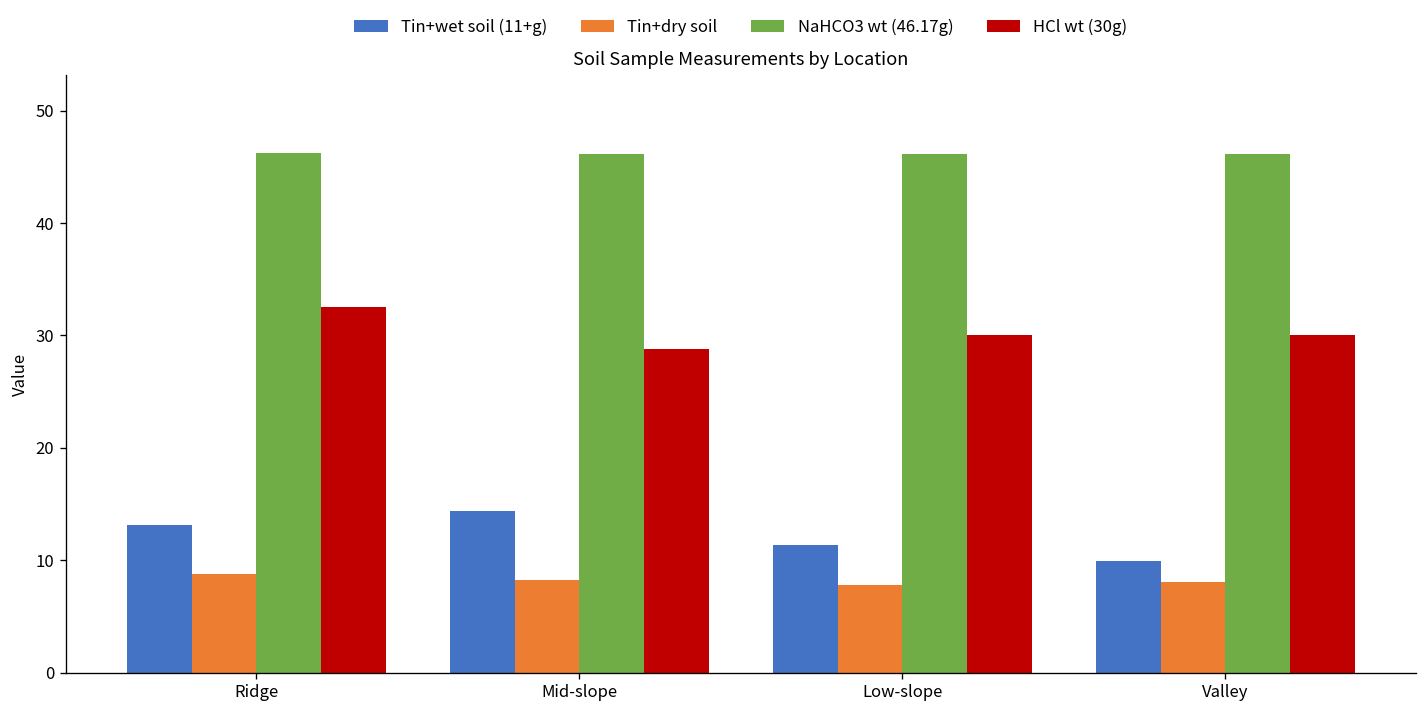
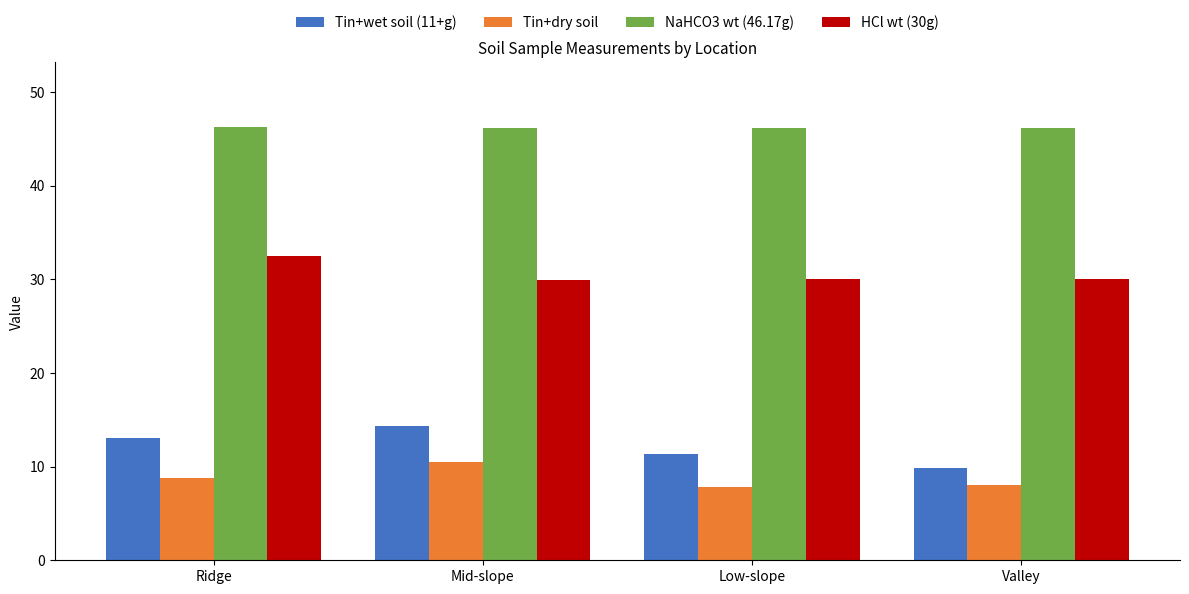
Tin+dry soil, Mid-slope: 8 -> 10
HCl wt (30g), Mid-slope: 29 -> 30
